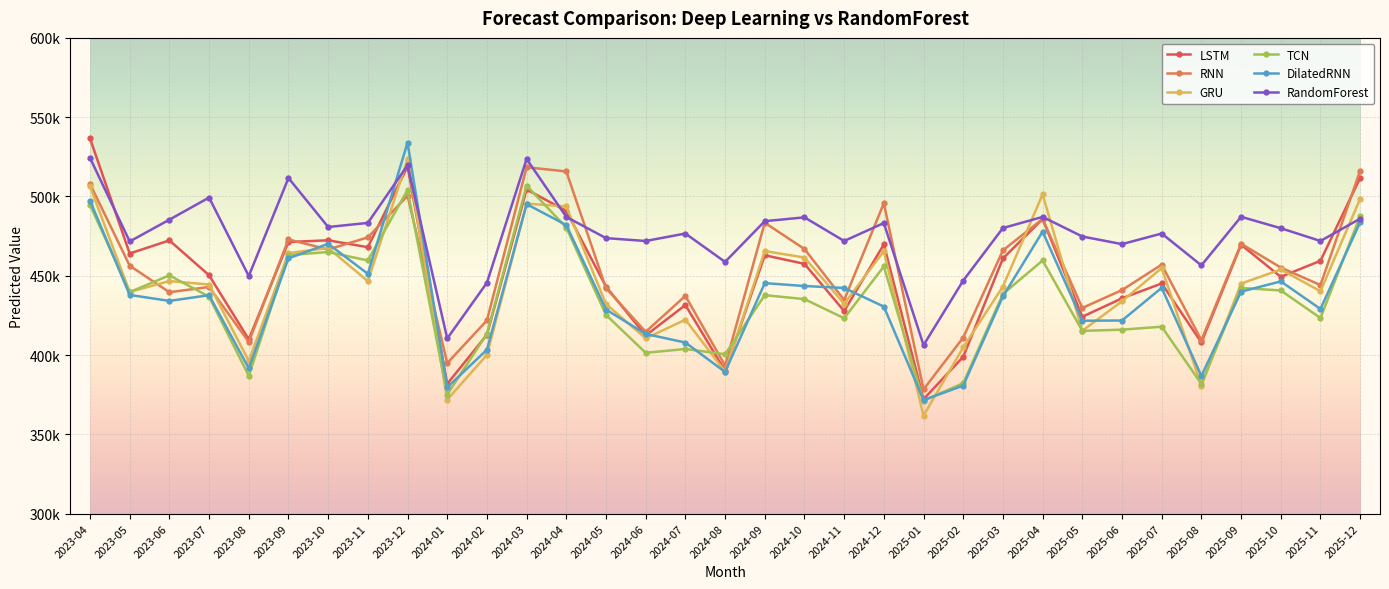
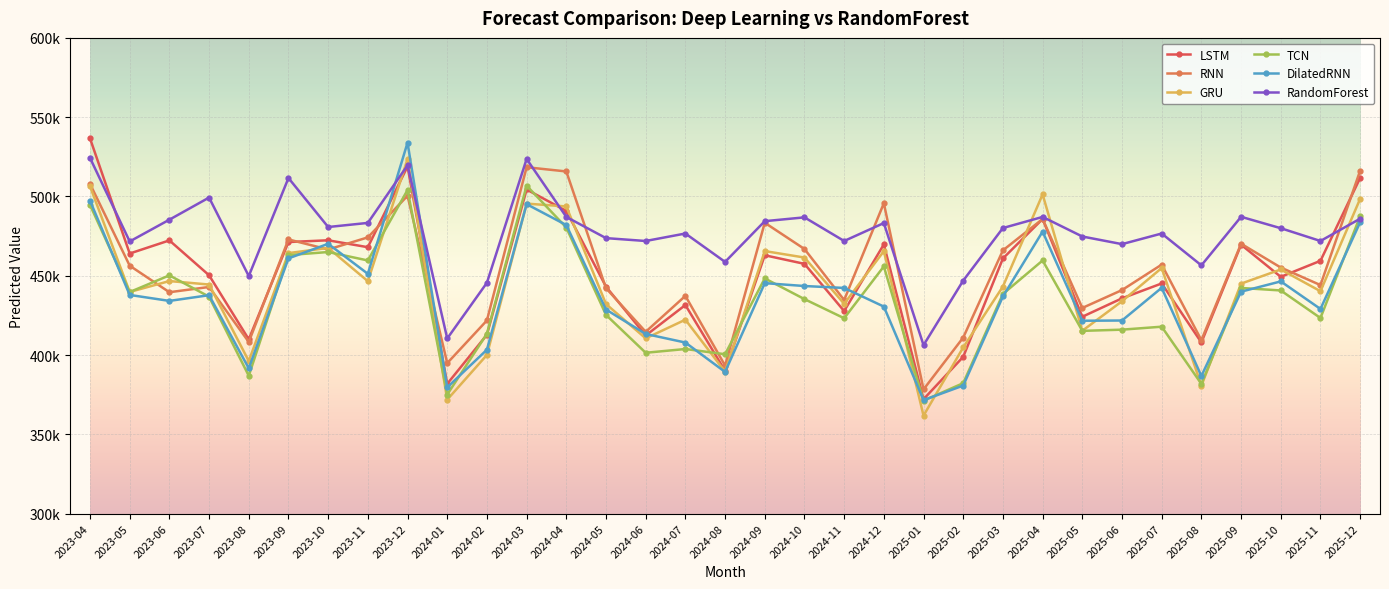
TCN, 2024-09: 438000 -> 448000
